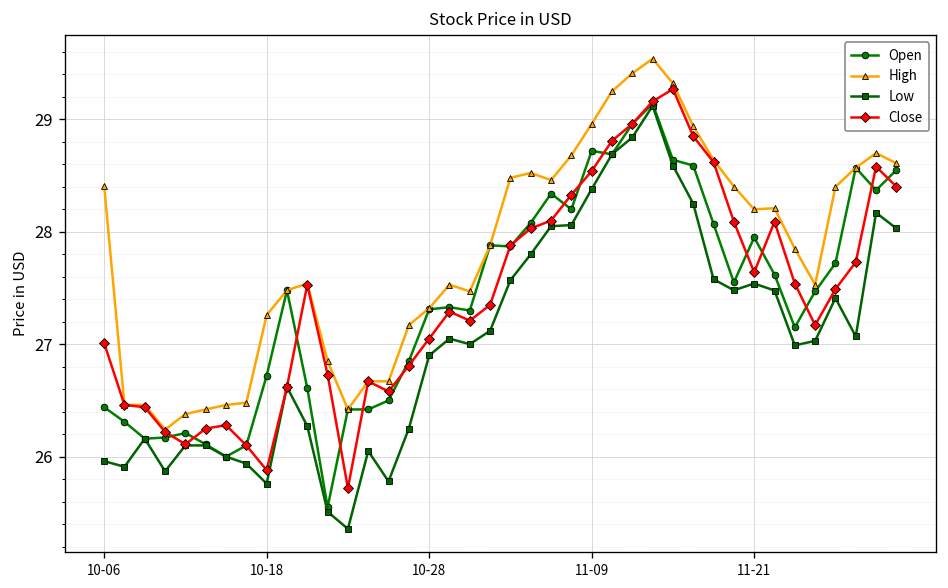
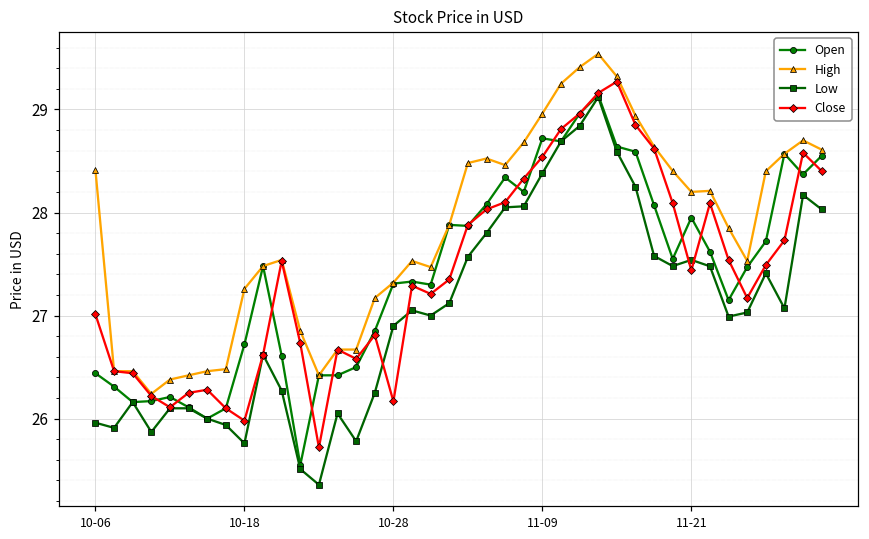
Close, 10-18: 25.9 -> 26.0
Close, 10-28: 27.0 -> 26.2
Close, 11-21: 27.6 -> 27.4
